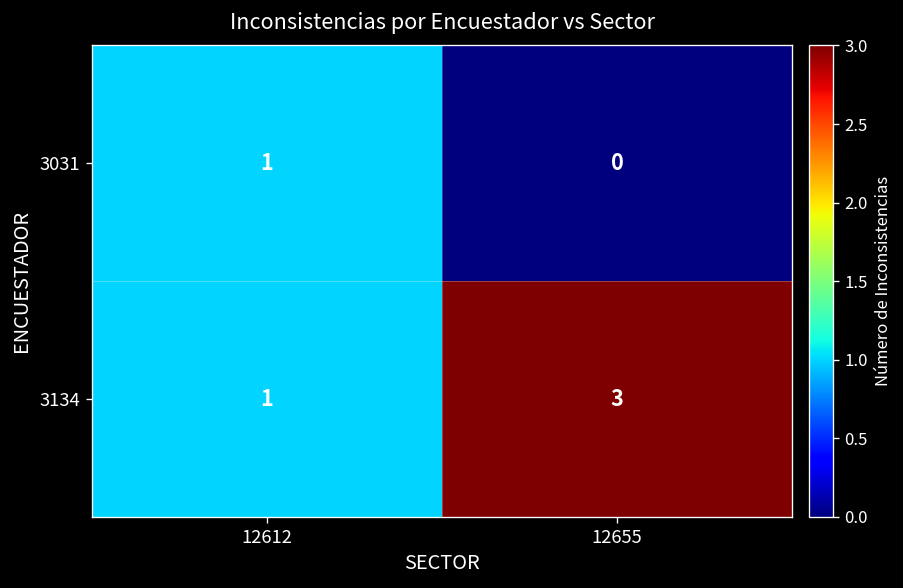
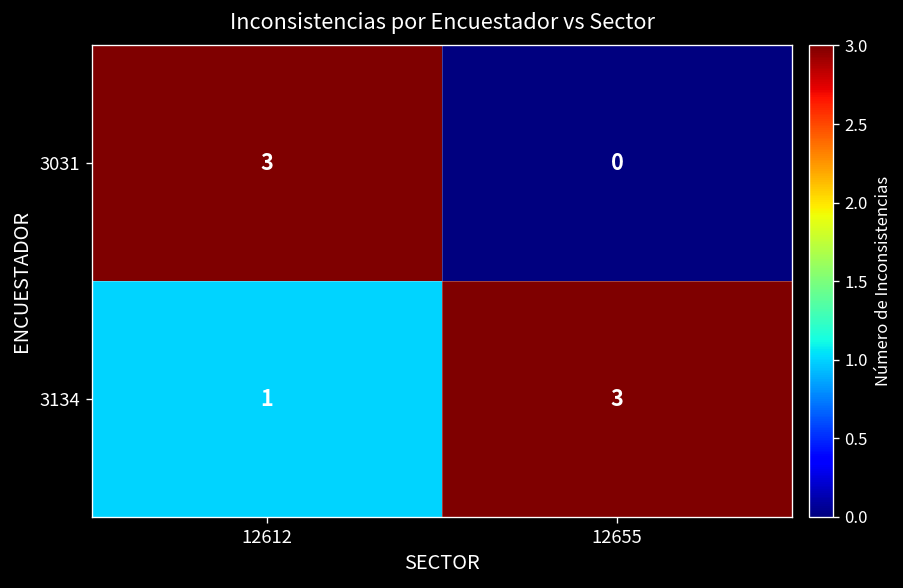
3031, 12612: 1 -> 3
